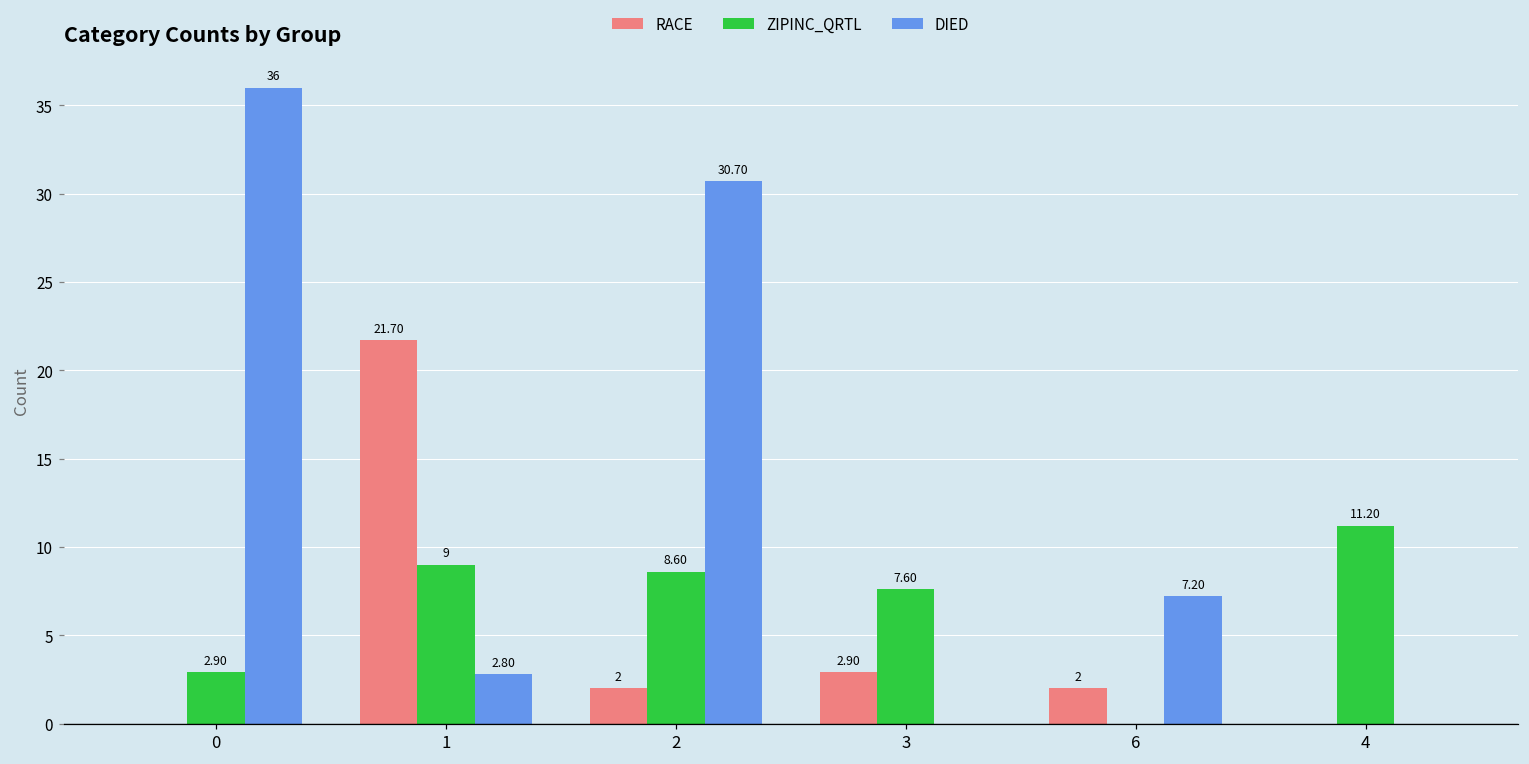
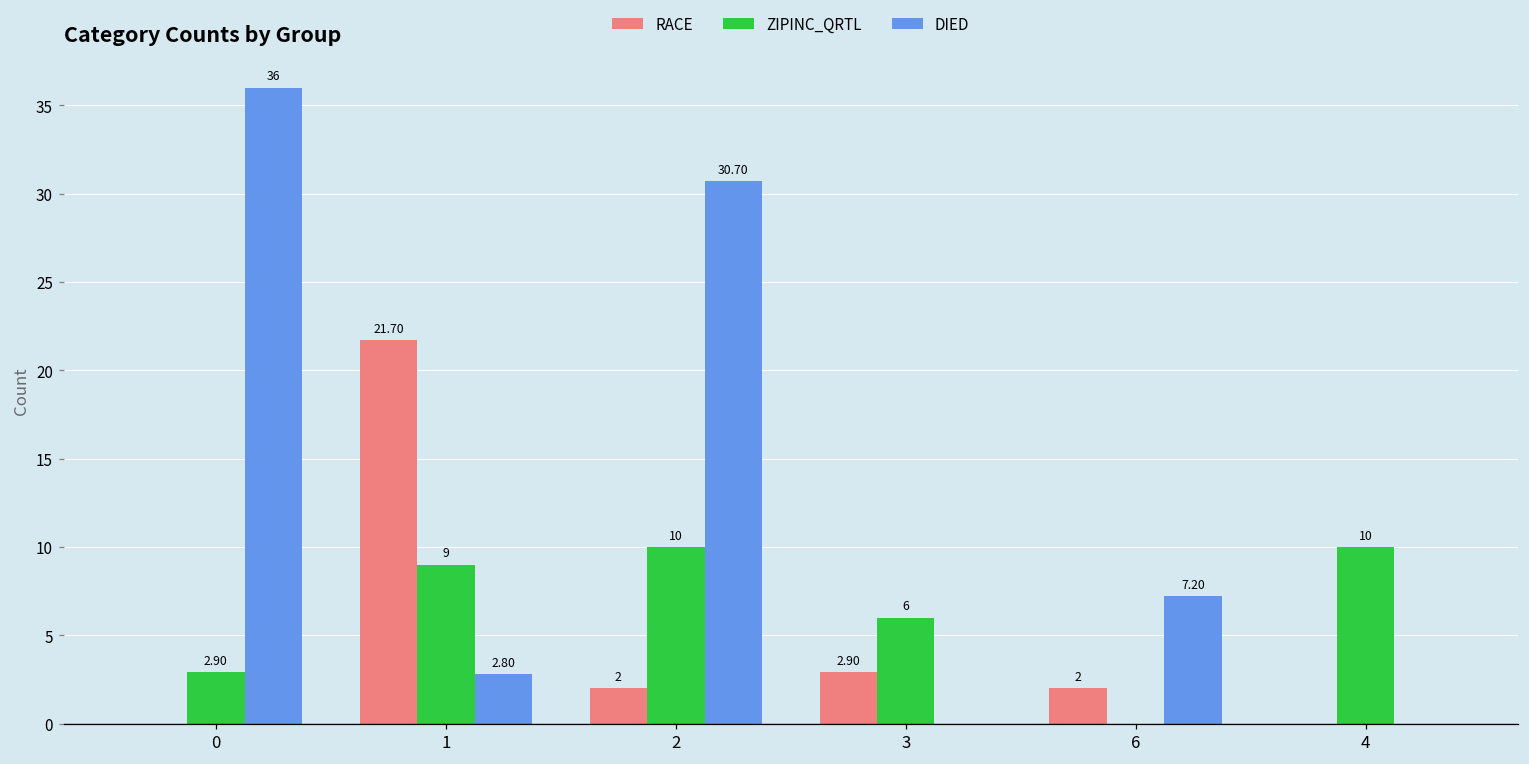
ZIPINC_QRTL, 2: 8.60 -> 10
ZIPINC_QRTL, 3: 7.60 -> 6
ZIPINC_QRTL, 4: 11.20 -> 10
